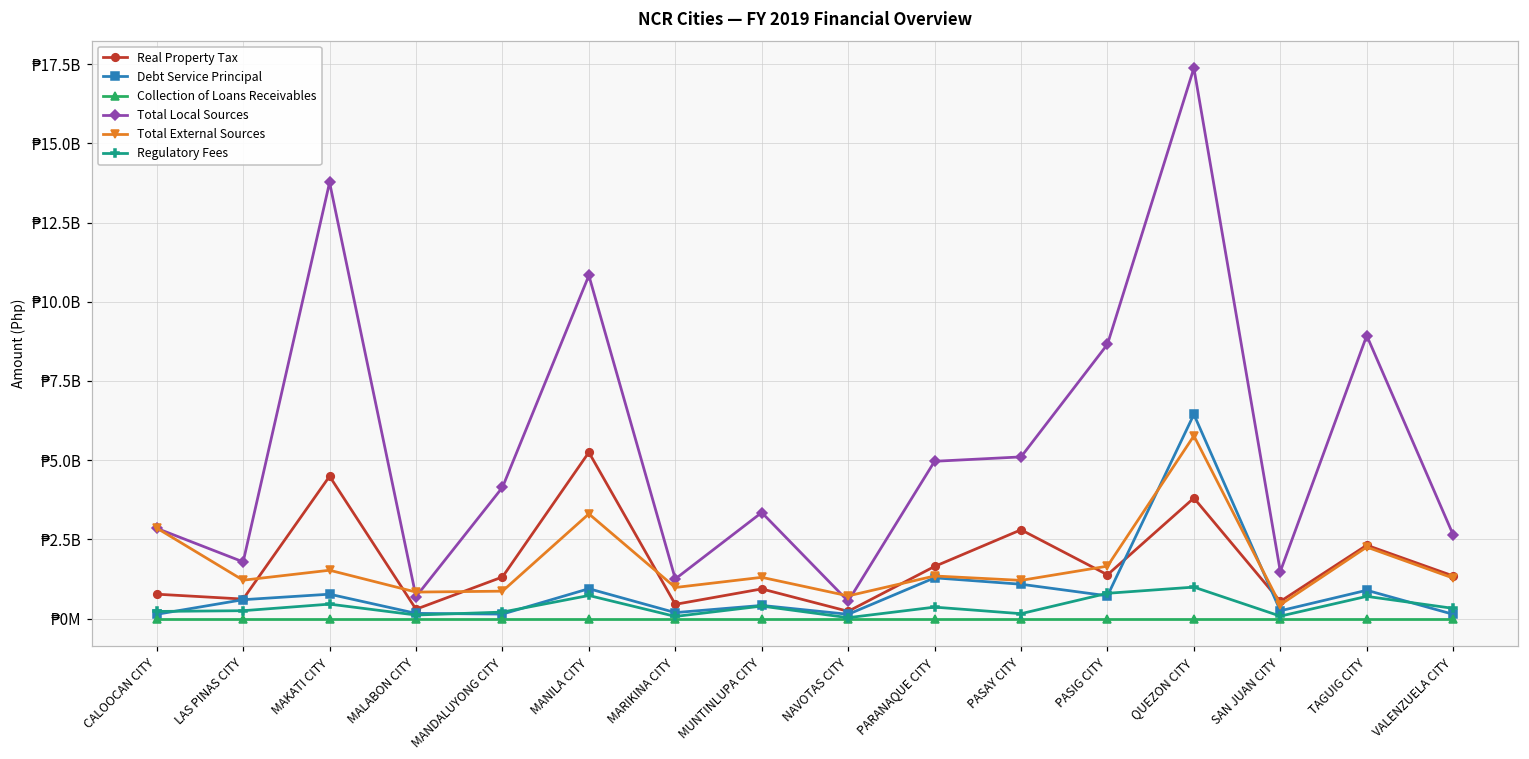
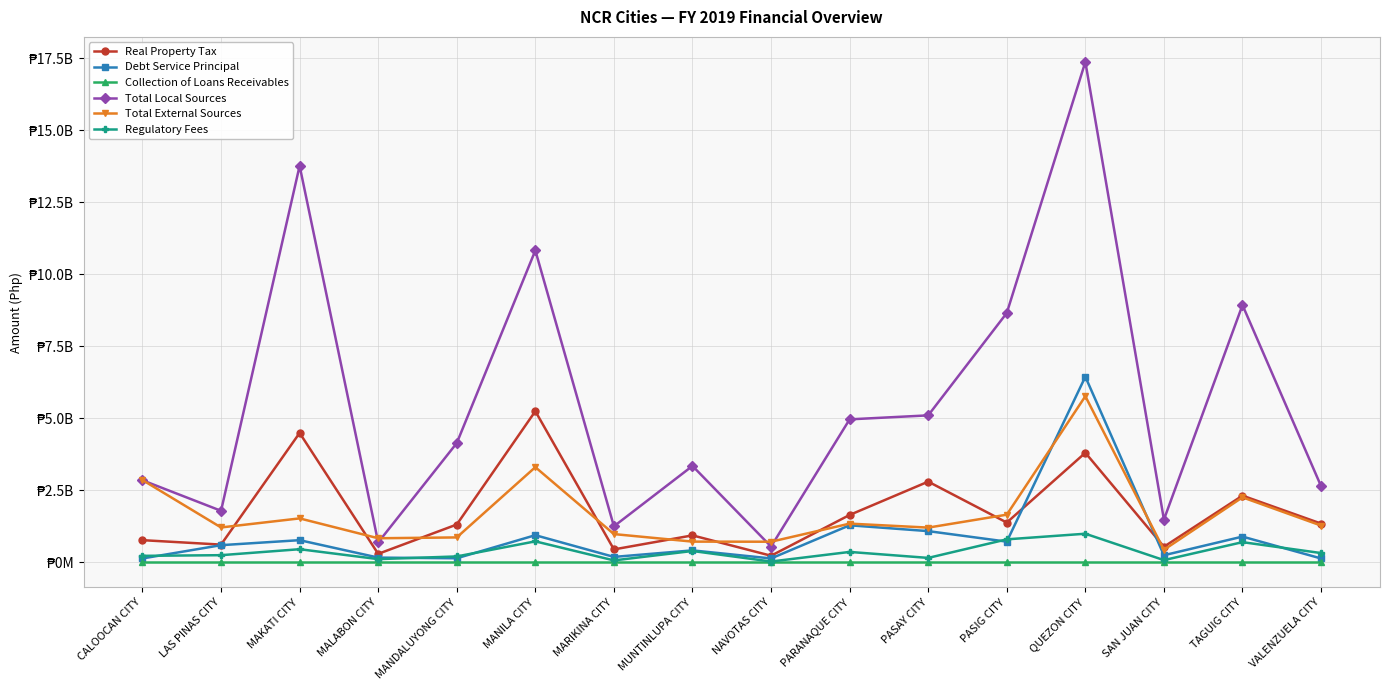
Total External Sources, MUNTINLUPA CITY: ₱1300000000 -> ₱700000000
